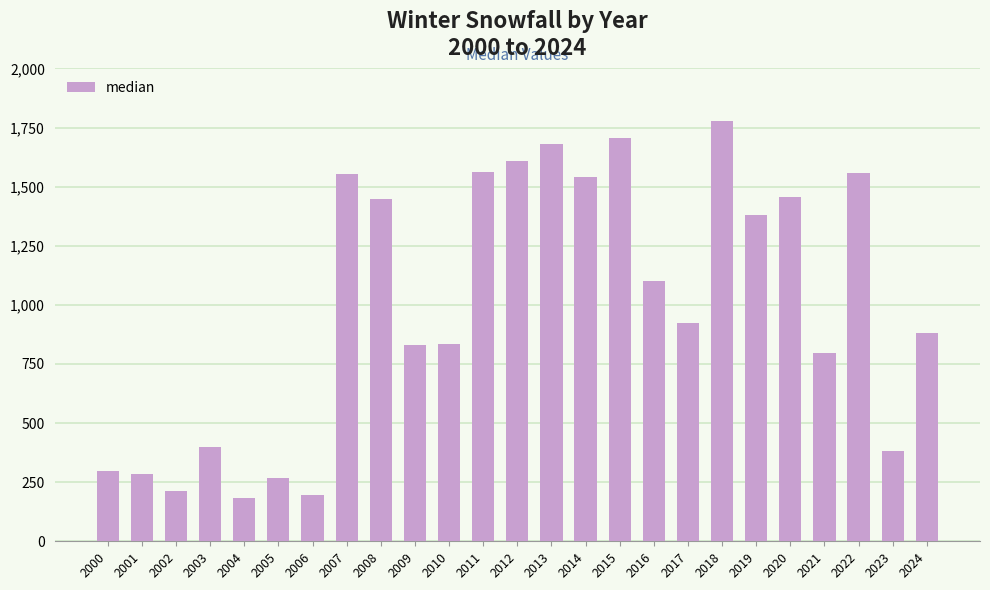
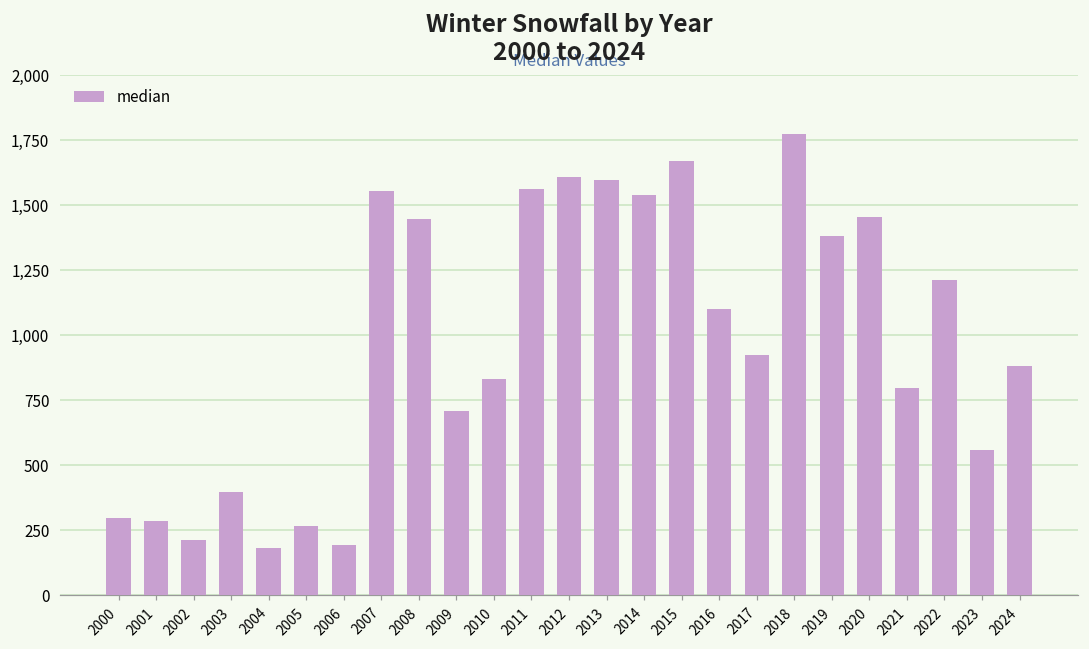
2009: 830 -> 710
2013: 1,680 -> 1,600
2015: 1,710 -> 1,670
2022: 1,560 -> 1,210
2023: 380 -> 560
